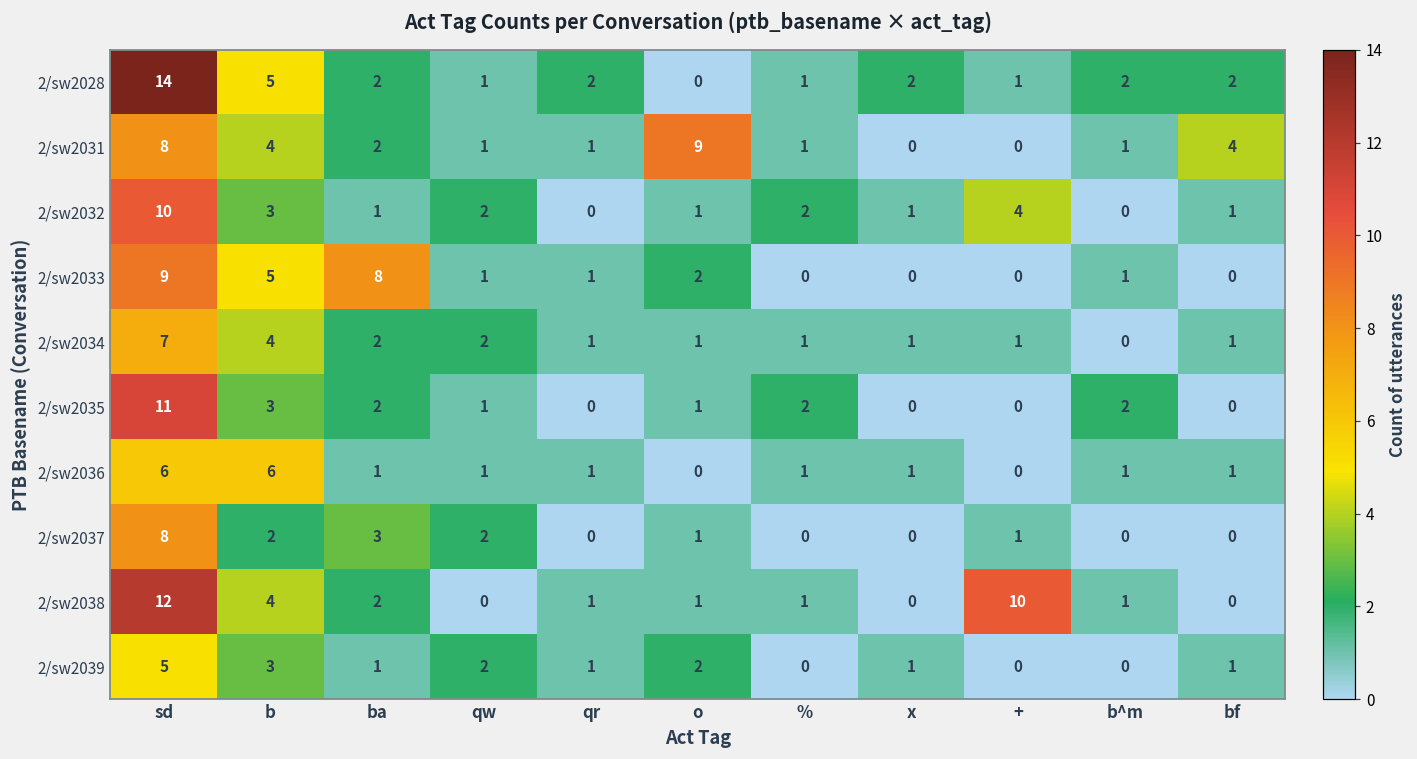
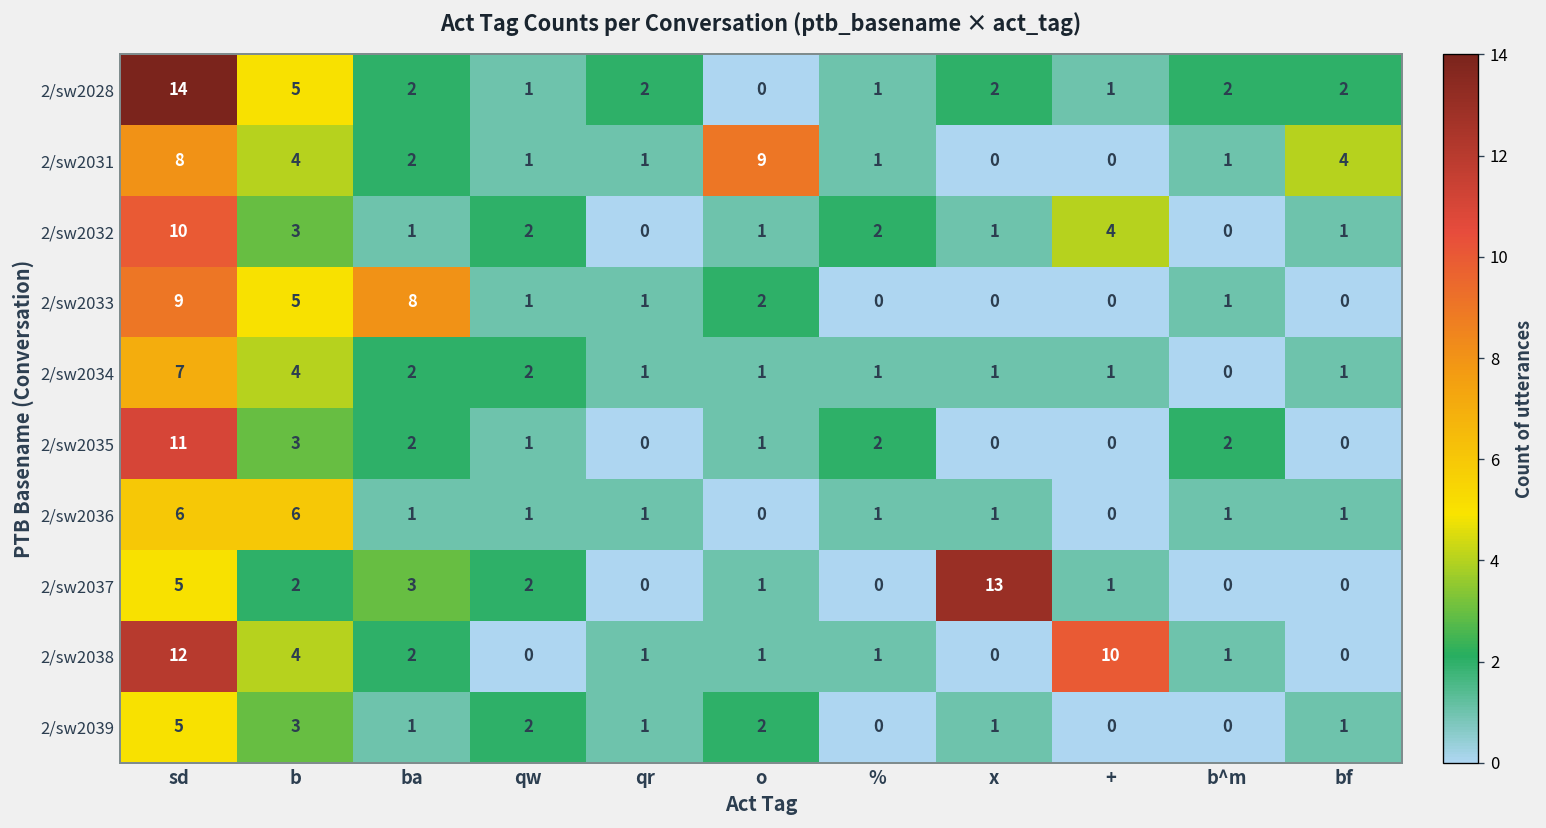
2/sw2037, sd: 8 -> 5
2/sw2037, x: 0 -> 13
